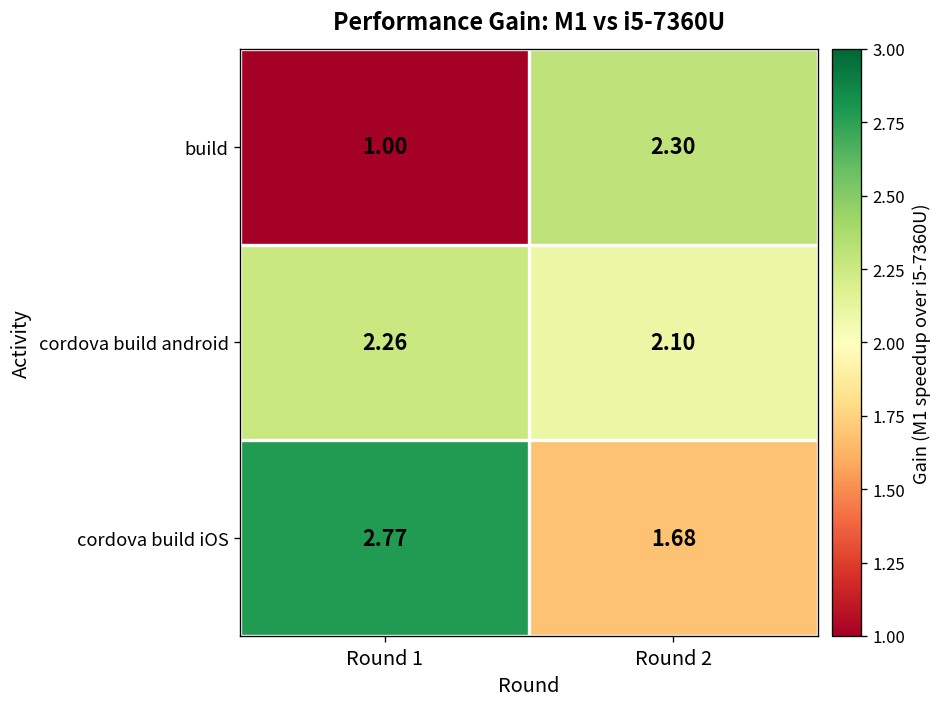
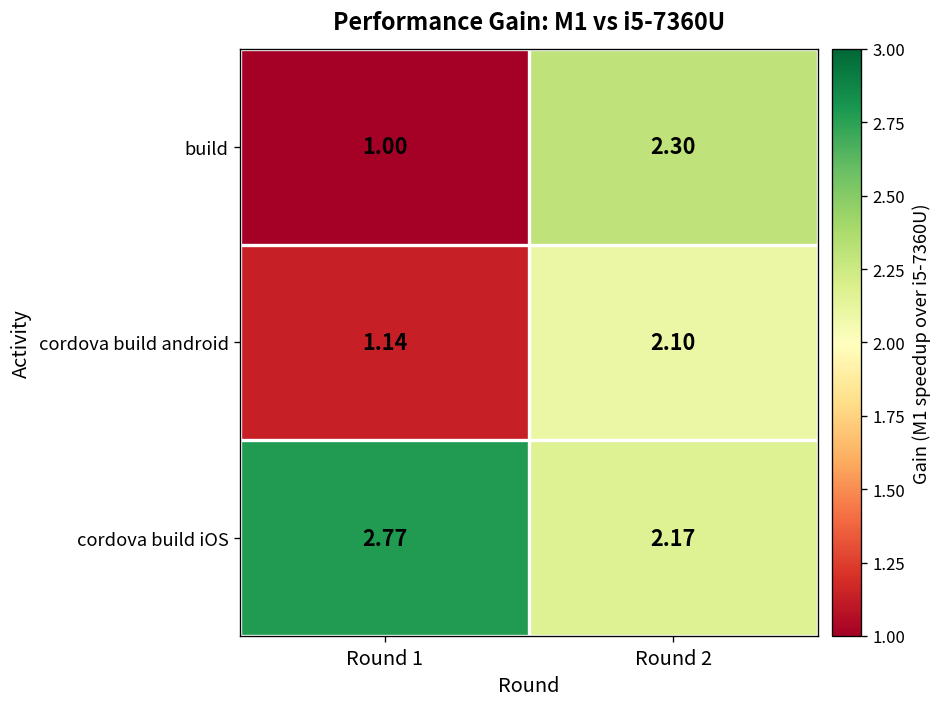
cordova build android, Round 1: 2.26 -> 1.14
cordova build iOS, Round 2: 1.68 -> 2.17
